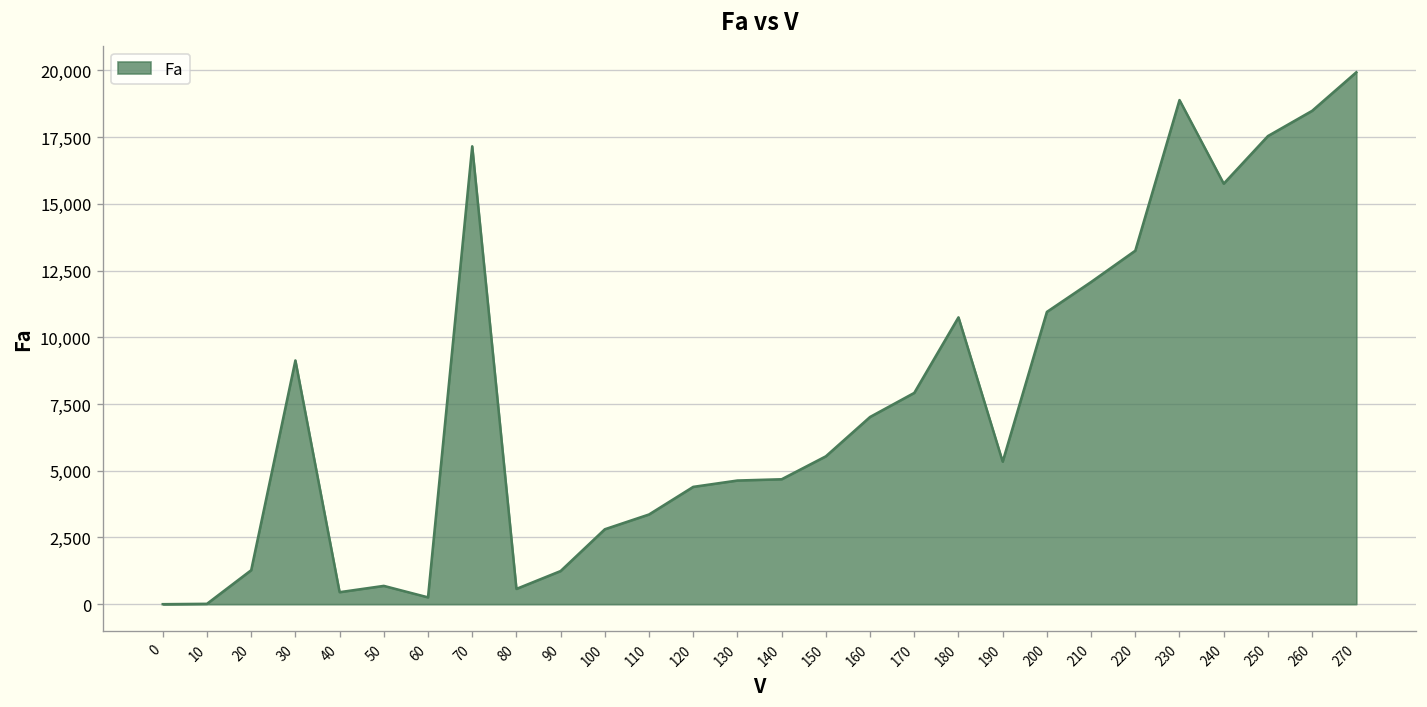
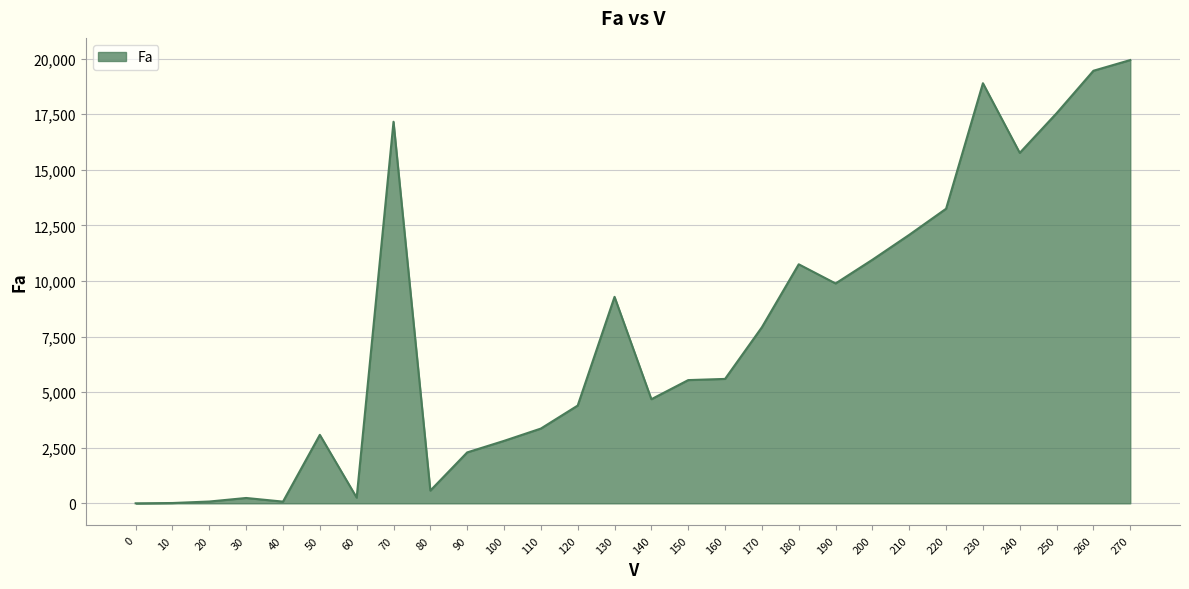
20: 1,300 -> 100
30: 9,100 -> 200
40: 400 -> 100
50: 700 -> 3,100
90: 1,200 -> 2,300
130: 4,600 -> 9,300
160: 7,000 -> 5,600
190: 5,300 -> 9,900
260: 18,500 -> 19,500
